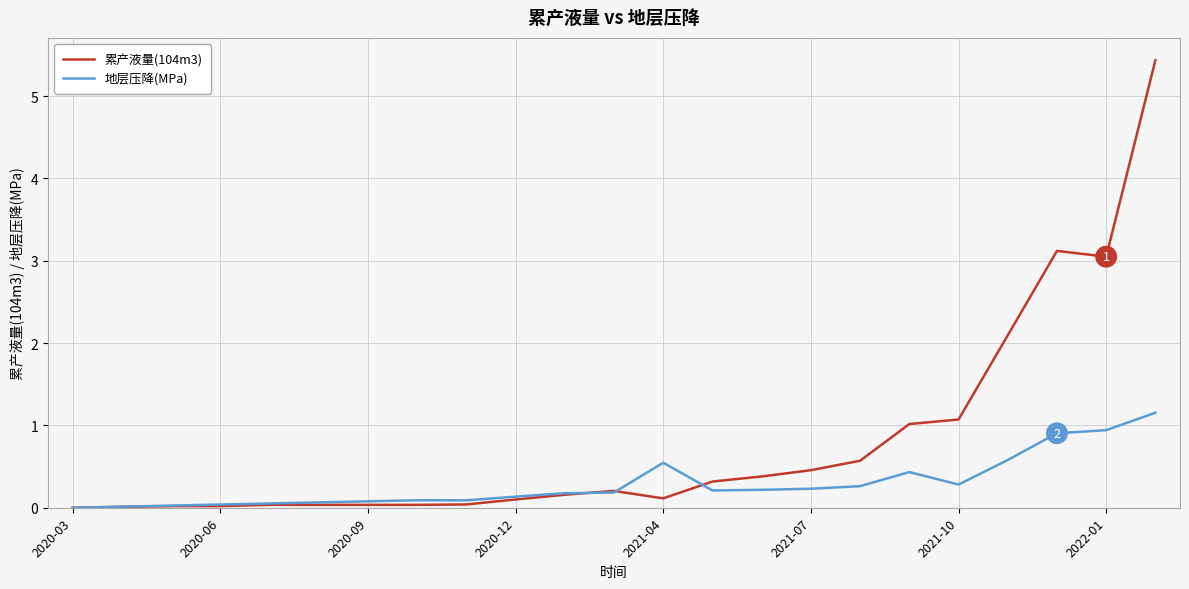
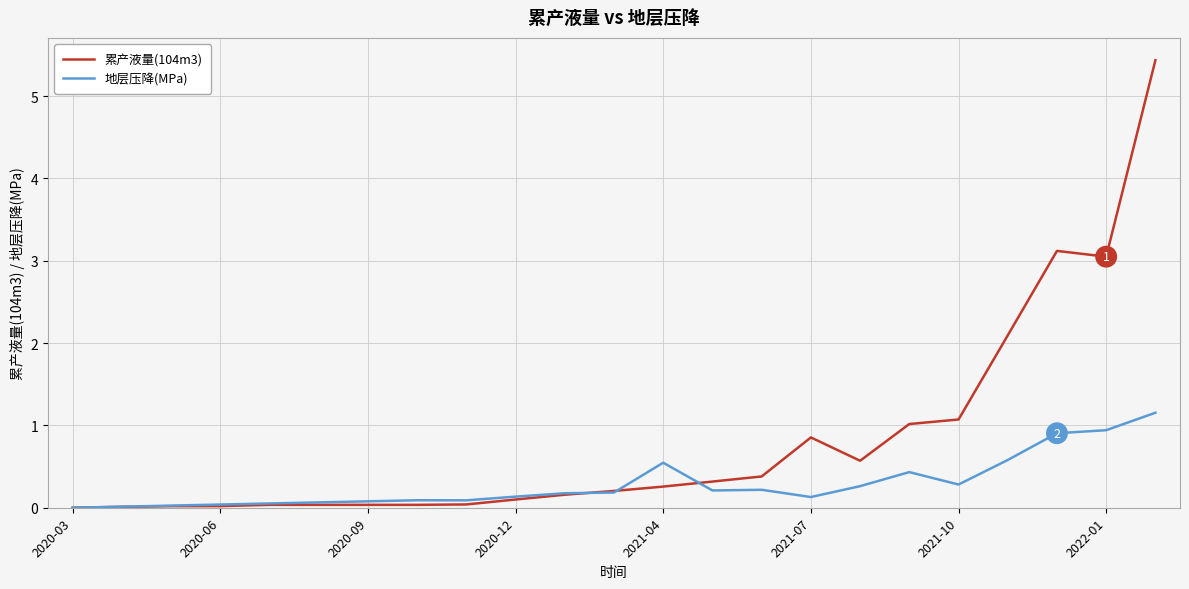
累产液量(104m3), 2021-04: 0.1 -> 0.3
累产液量(104m3), 2021-07: 0.5 -> 0.9
地层压降(MPa), 2021-07: 0.2 -> 0.1
